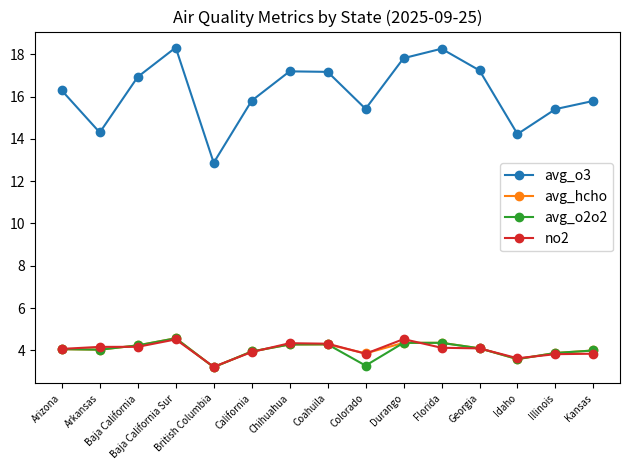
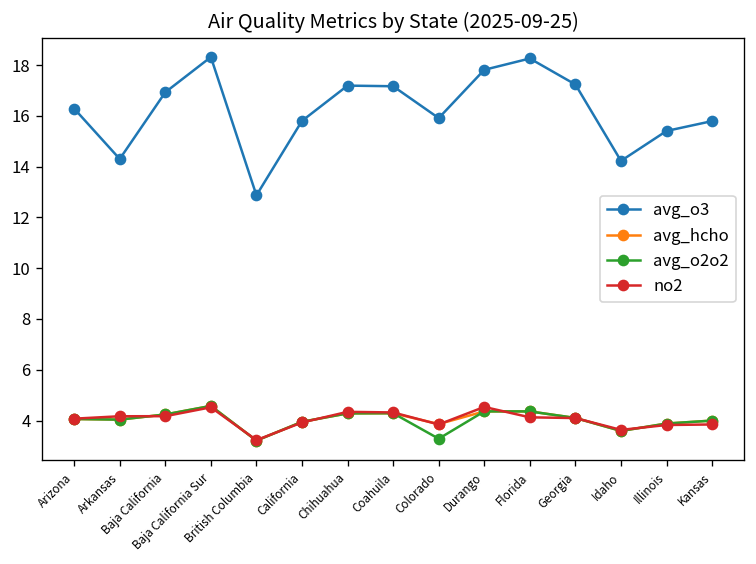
avg_o3, Colorado: 15.4 -> 15.9
